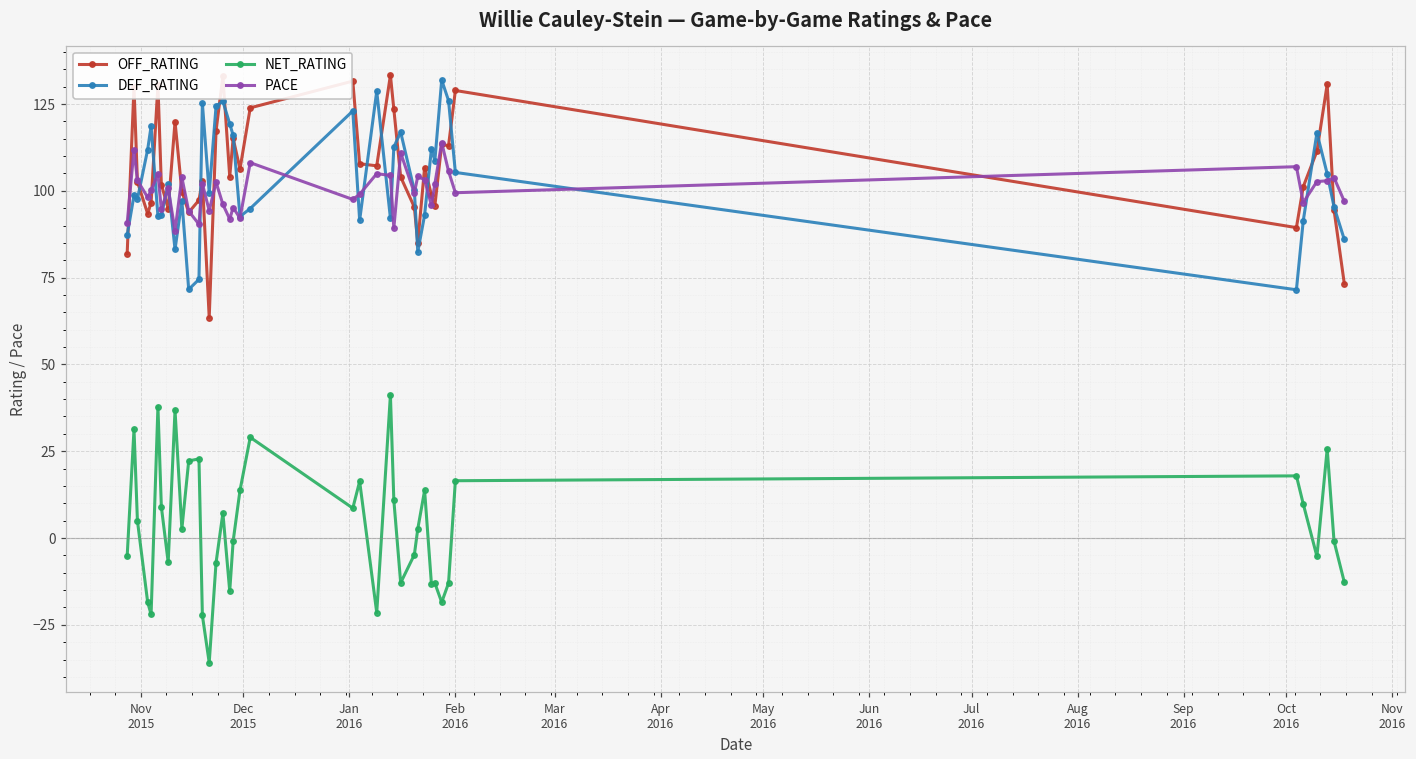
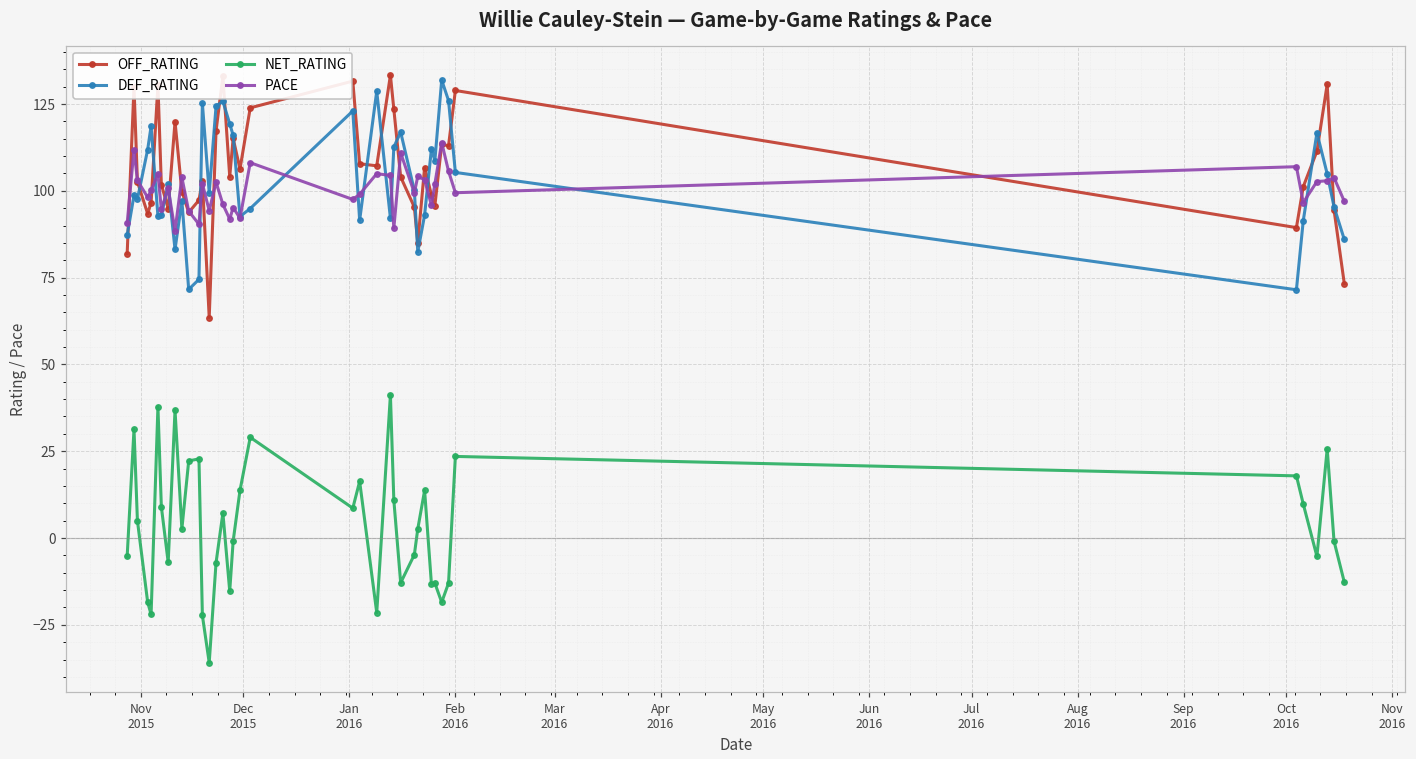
NET_RATING, Feb 2016: 17 -> 24
